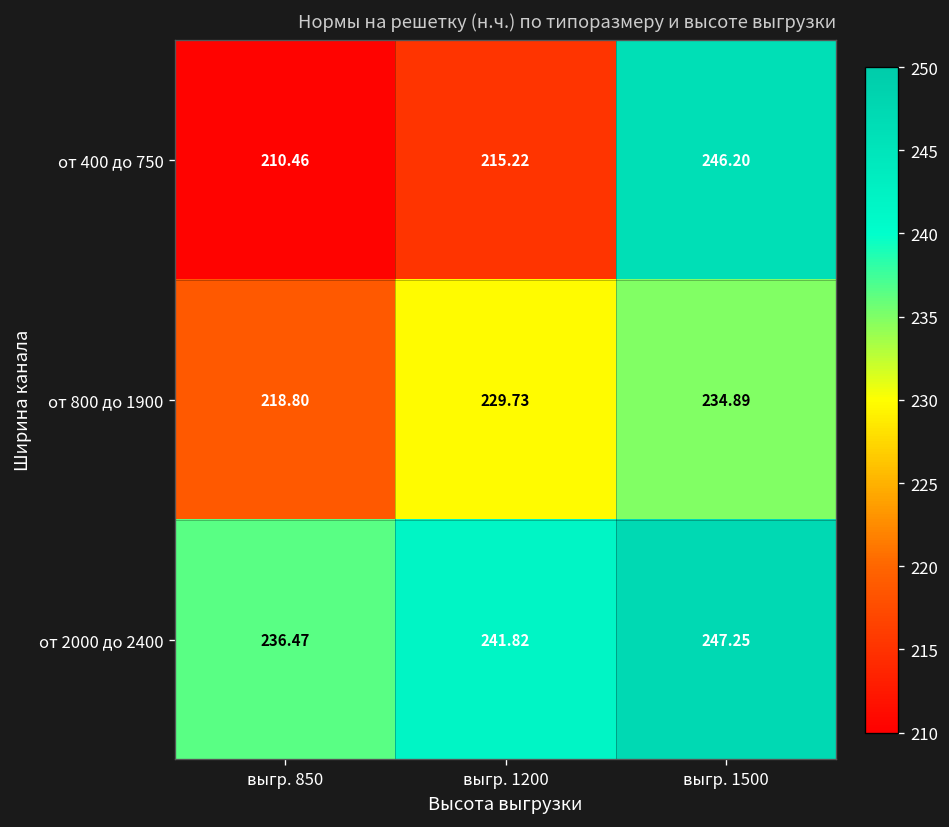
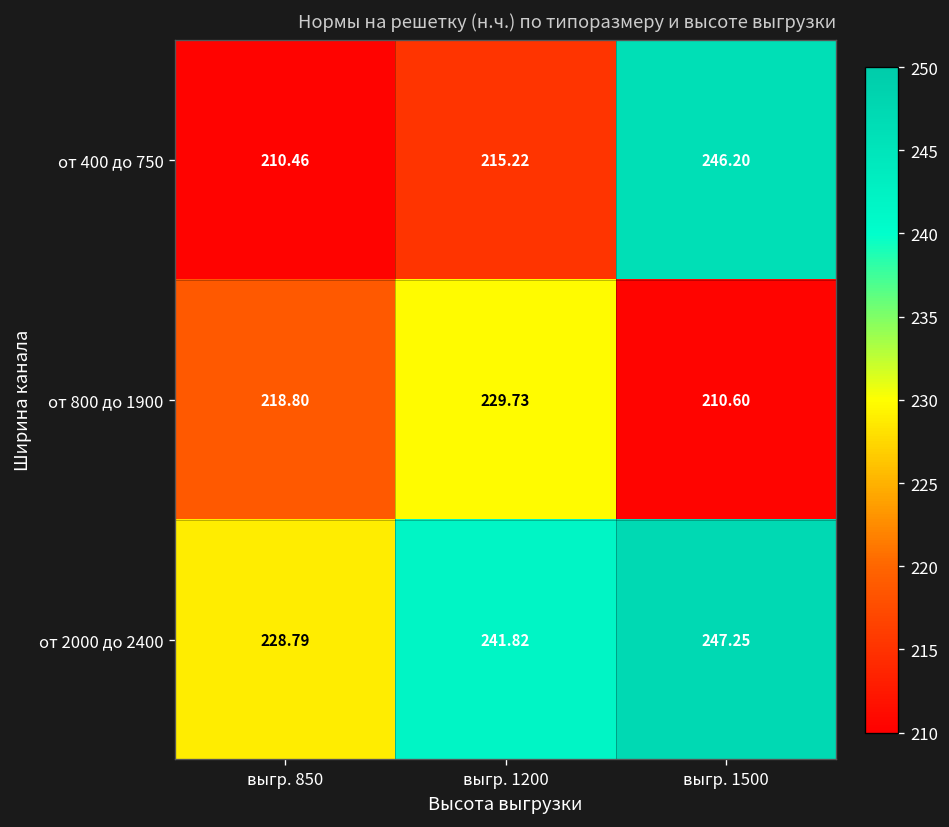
от 800 до 1900, выгр. 1500: 234.89 -> 210.60
от 2000 до 2400, выгр. 850: 236.47 -> 228.79
